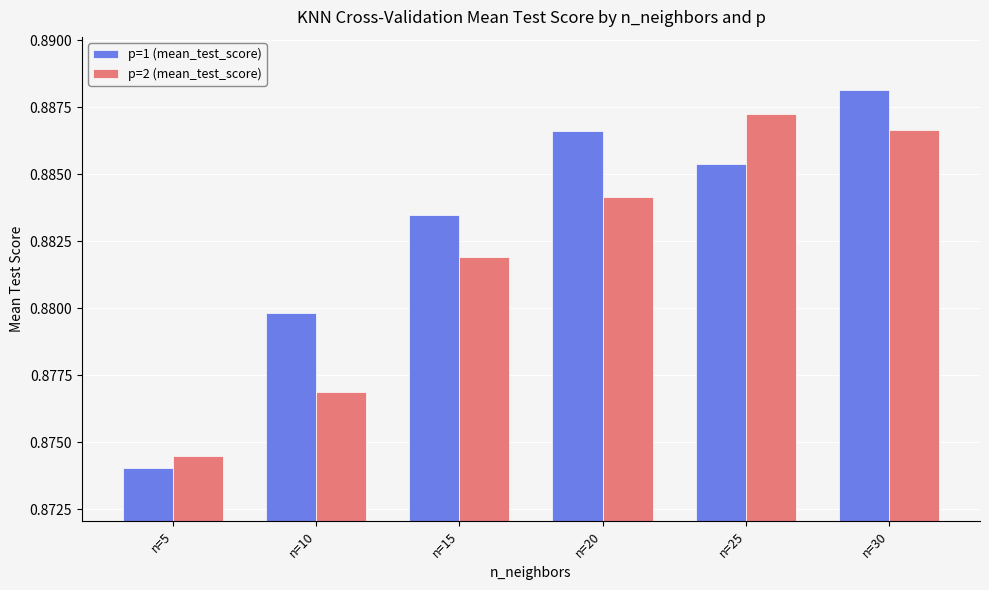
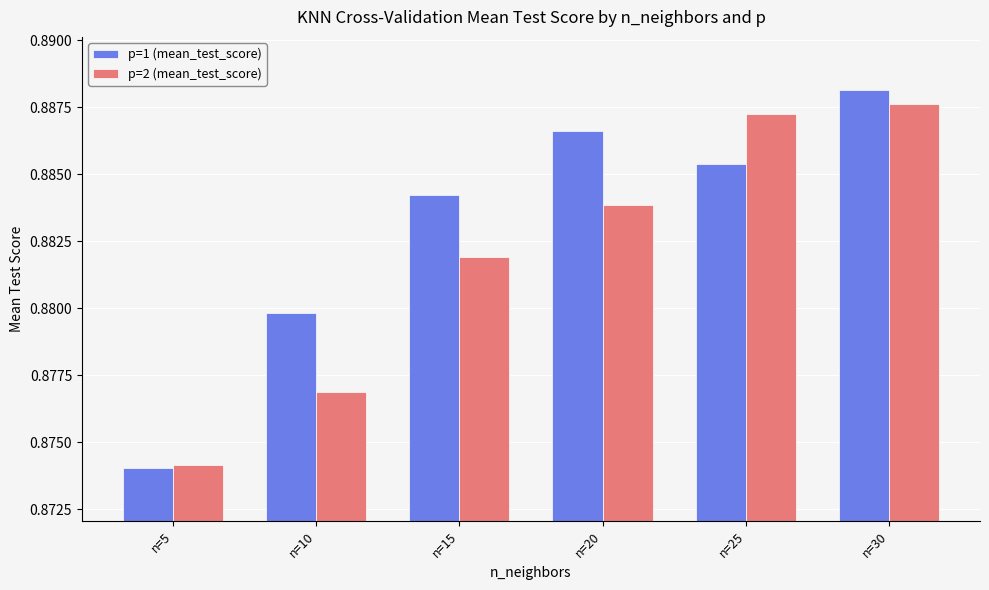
p=2 (mean_test_score), n=5: 0.8745 -> 0.8741
p=1 (mean_test_score), n=15: 0.8835 -> 0.8842
p=2 (mean_test_score), n=20: 0.8842 -> 0.8838
p=2 (mean_test_score), n=30: 0.8866 -> 0.8876
